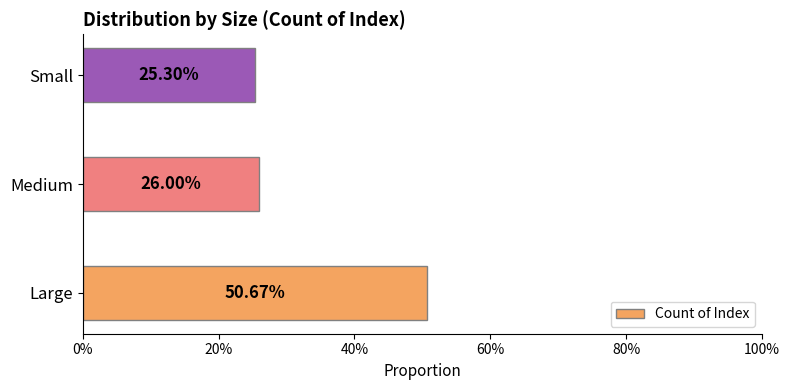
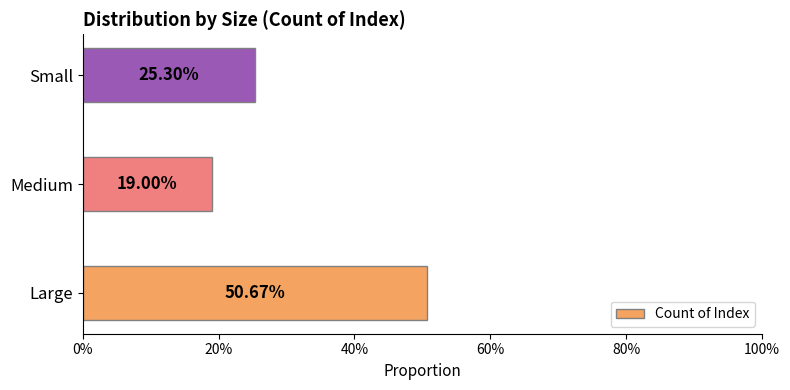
Medium: 26.00% -> 19.00%
